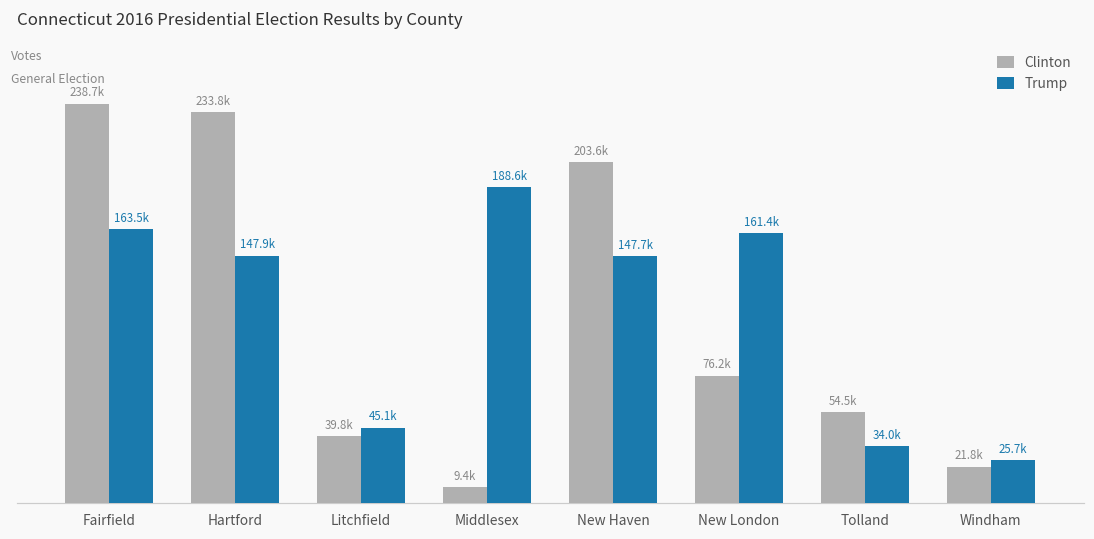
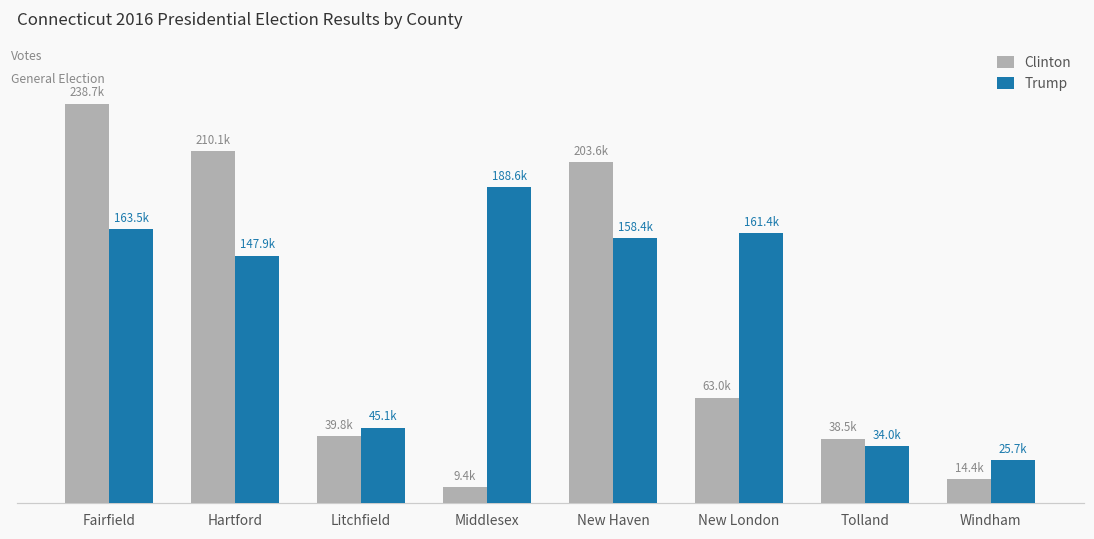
Clinton, Hartford: 233.8k -> 210.1k
Trump, New Haven: 147.7k -> 158.4k
Clinton, New London: 76.2k -> 63.0k
Clinton, Tolland: 54.5k -> 38.5k
Clinton, Windham: 21.8k -> 14.4k
